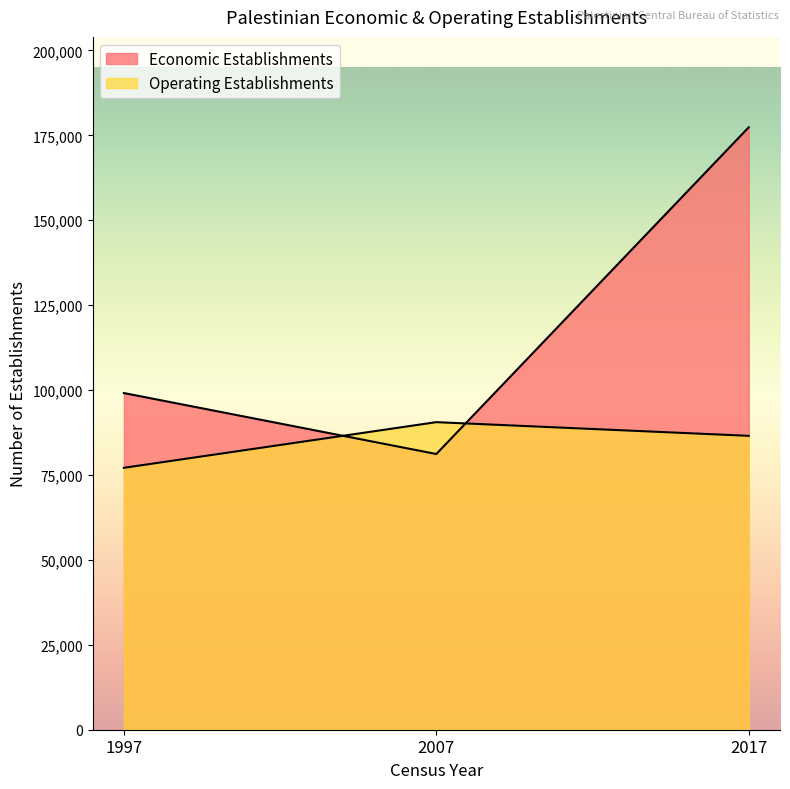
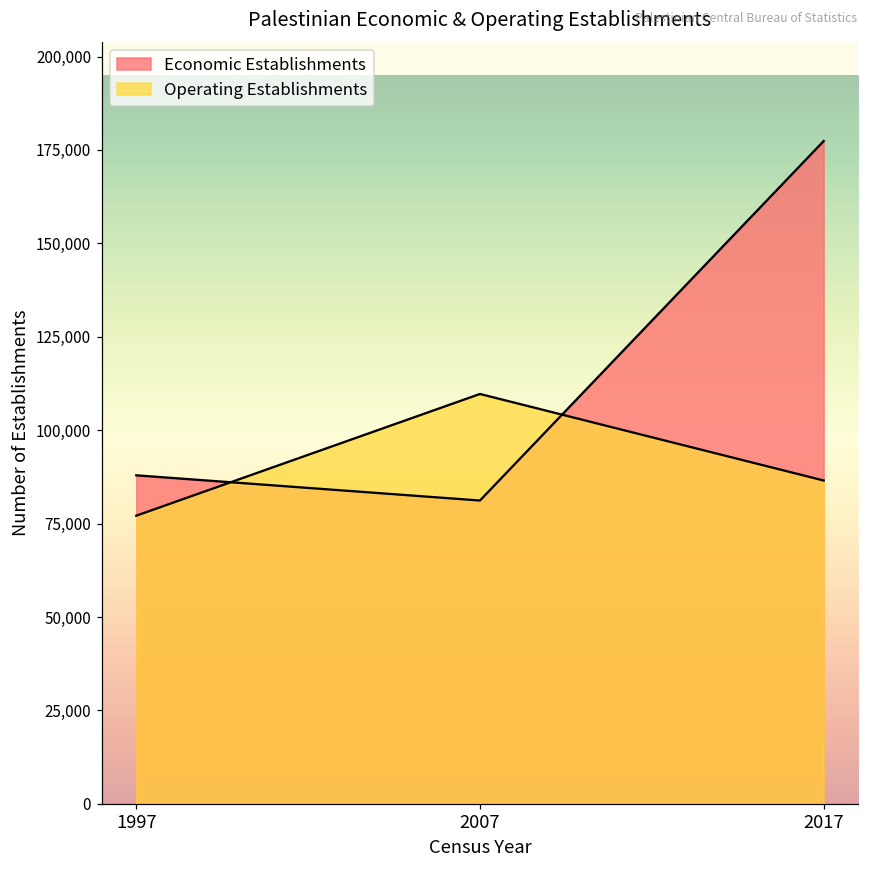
Economic Establishments, 1997: 99,000 -> 88,000
Operating Establishments, 2007: 91,000 -> 110,000
